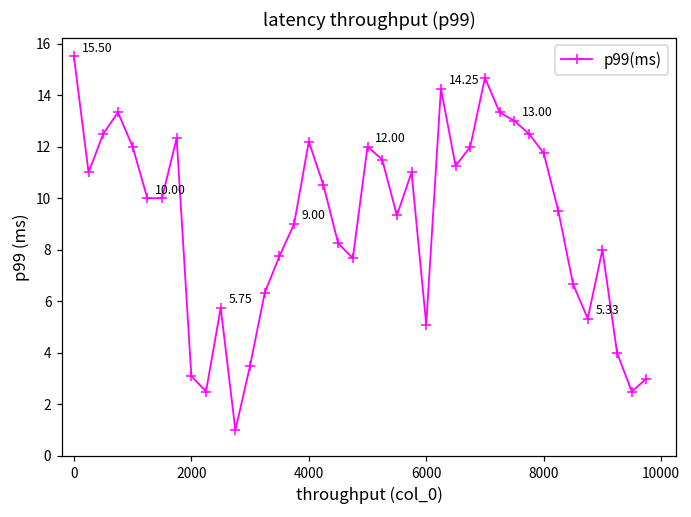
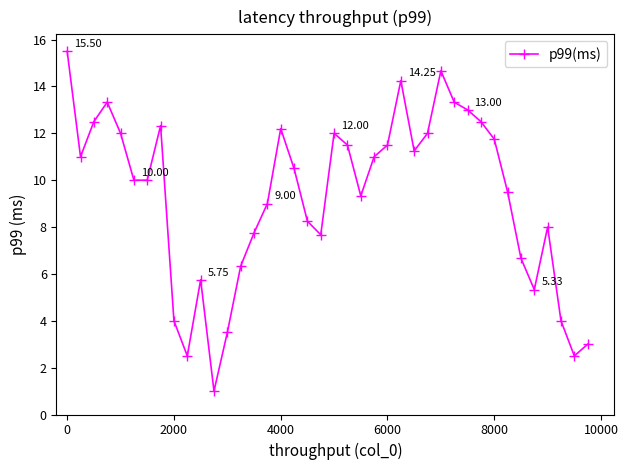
2000: 3.1 -> 4.0
6000: 5.1 -> 11.5
